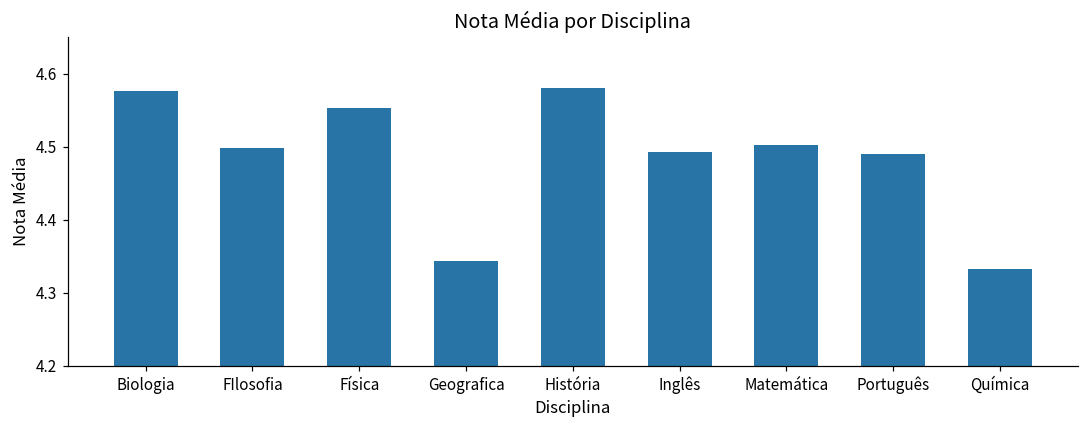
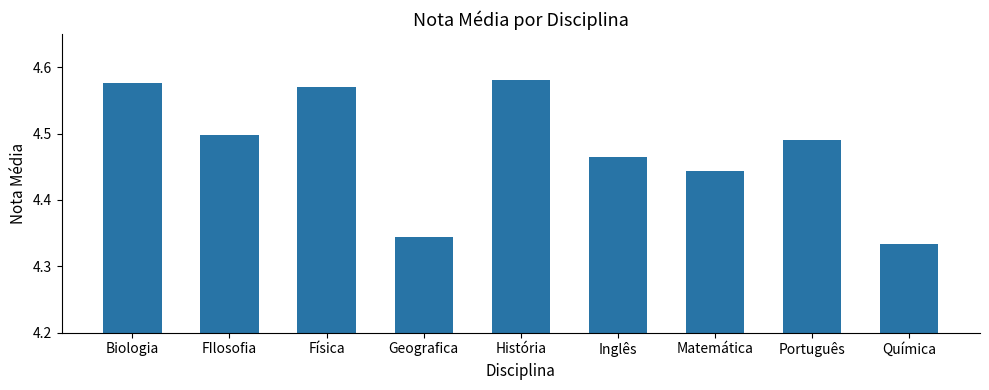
Física: 4.55 -> 4.57
Inglês: 4.49 -> 4.47
Matemática: 4.50 -> 4.44
